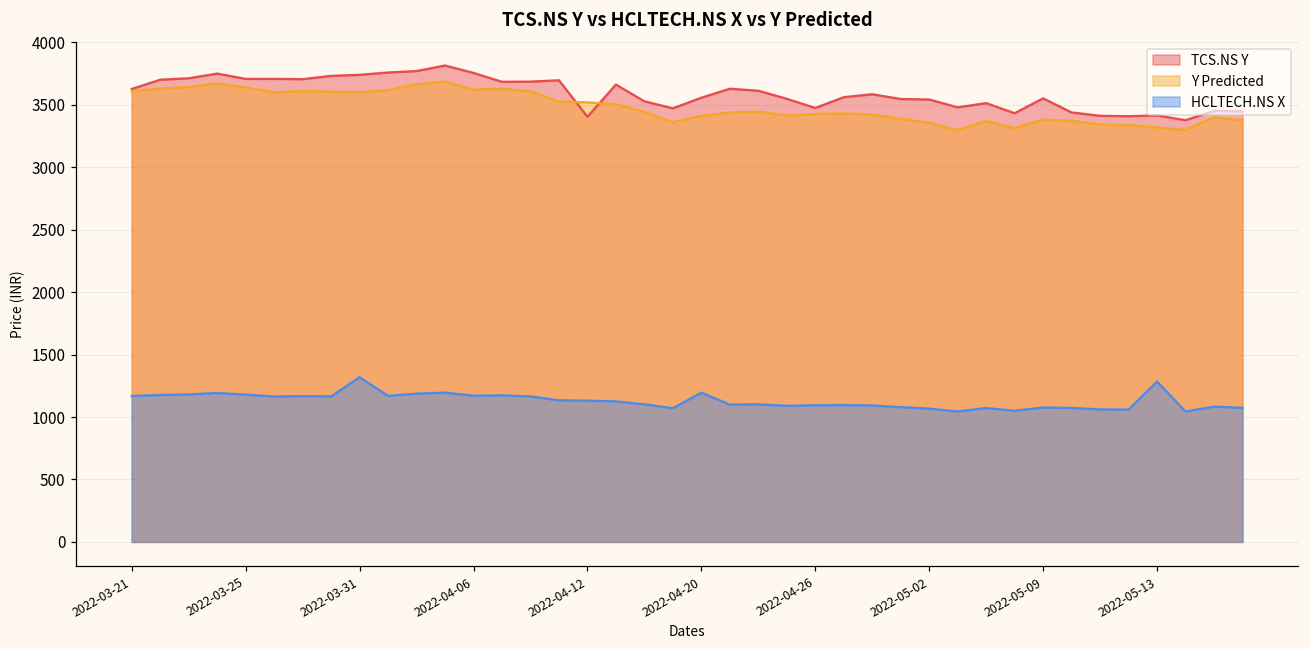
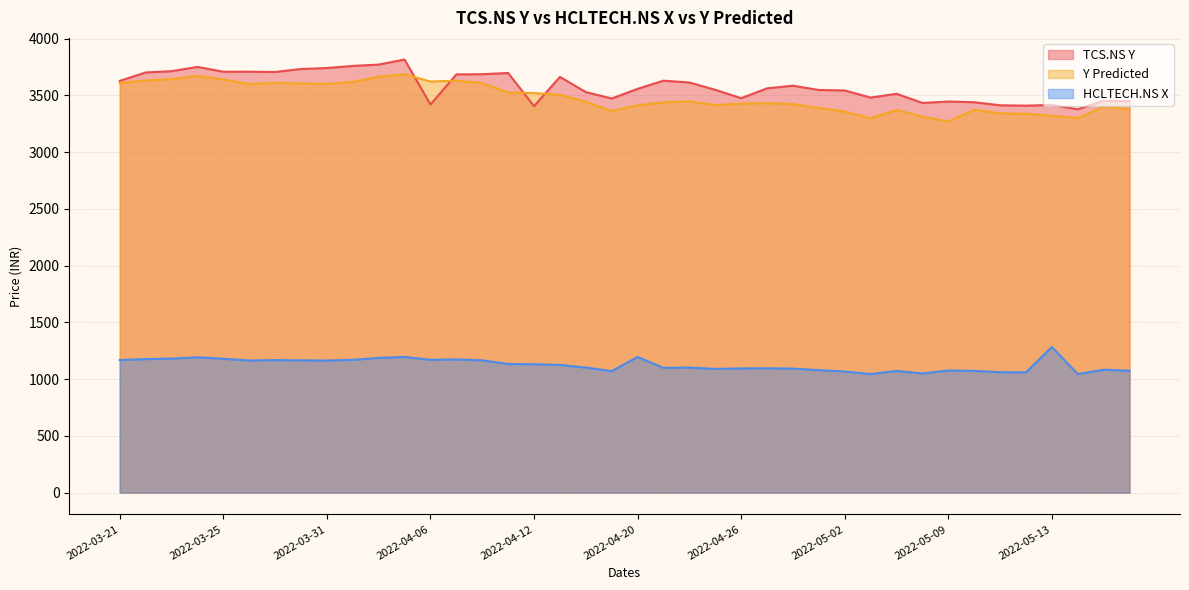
HCLTECH.NS X, 2022-03-31: 1320 -> 1160
TCS.NS Y, 2022-04-06: 3760 -> 3420
TCS.NS Y, 2022-05-09: 3550 -> 3450
Y Predicted, 2022-05-09: 3380 -> 3270
